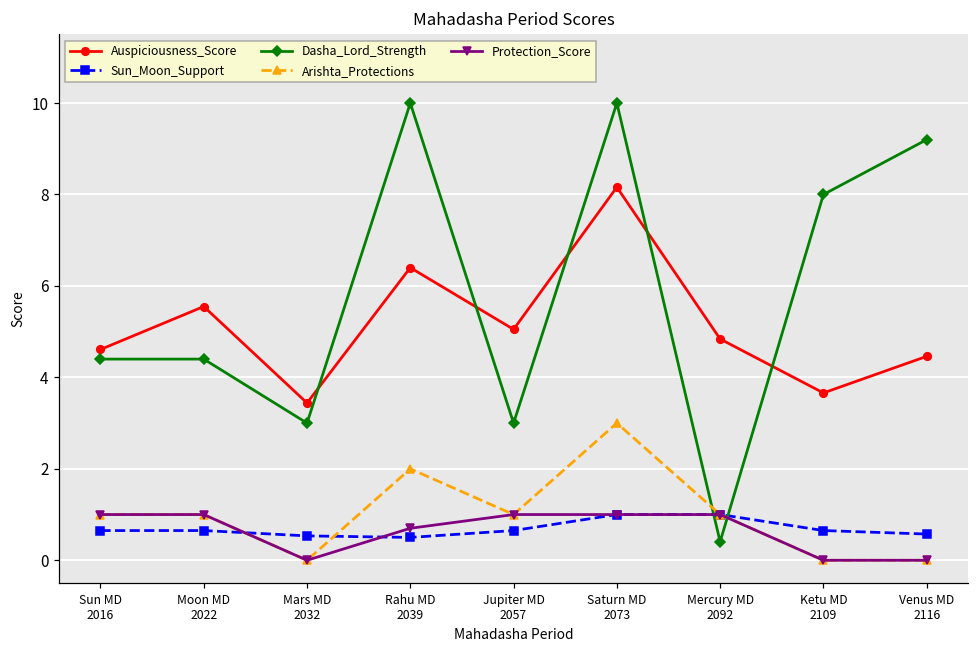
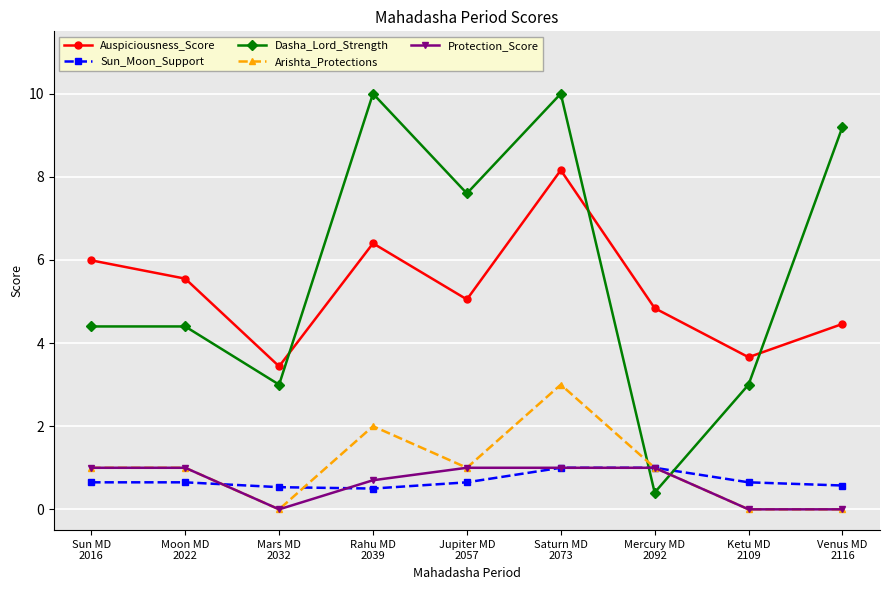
Auspiciousness_Score, Sun MD 2016: 4.6 -> 6.0
Dasha_Lord_Strength, Jupiter MD 2057: 3.0 -> 7.6
Dasha_Lord_Strength, Ketu MD 2109: 8 -> 3
